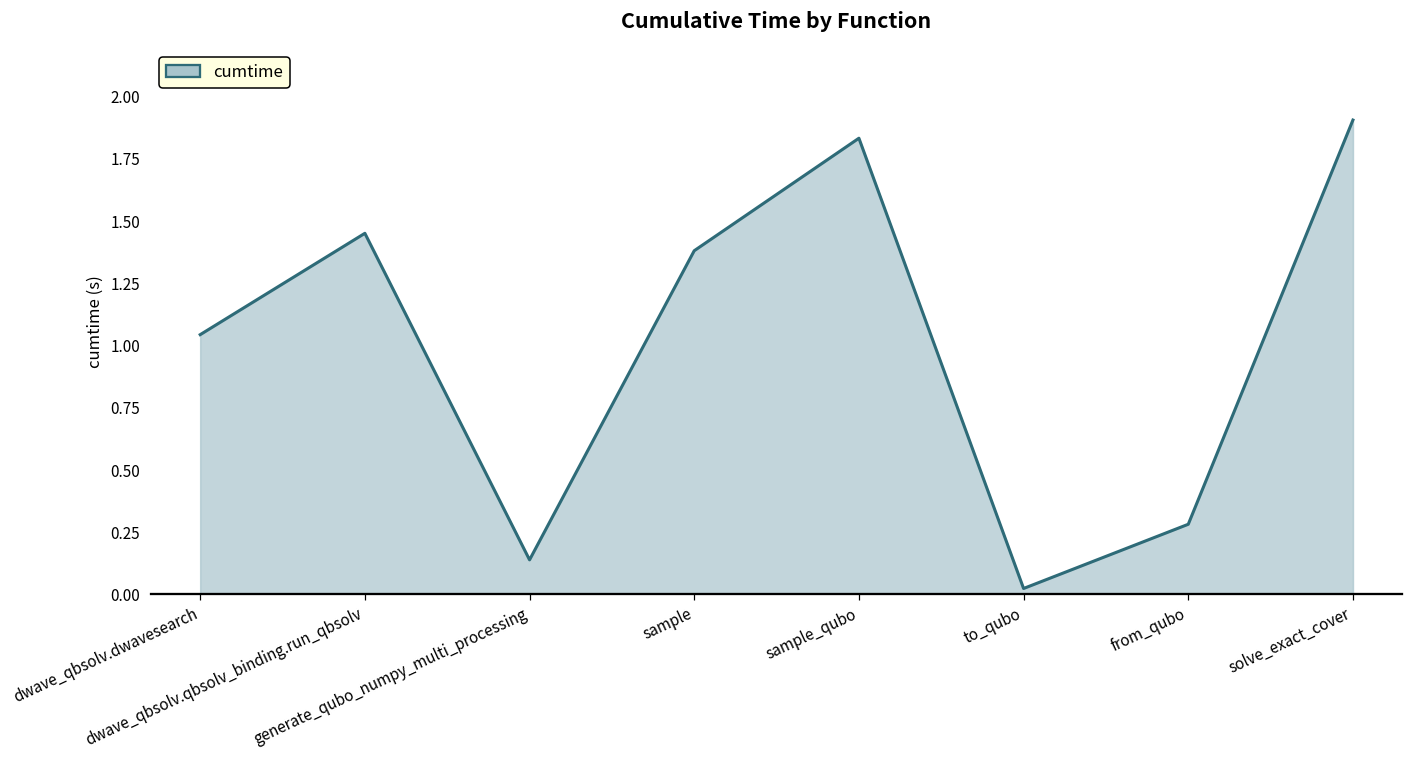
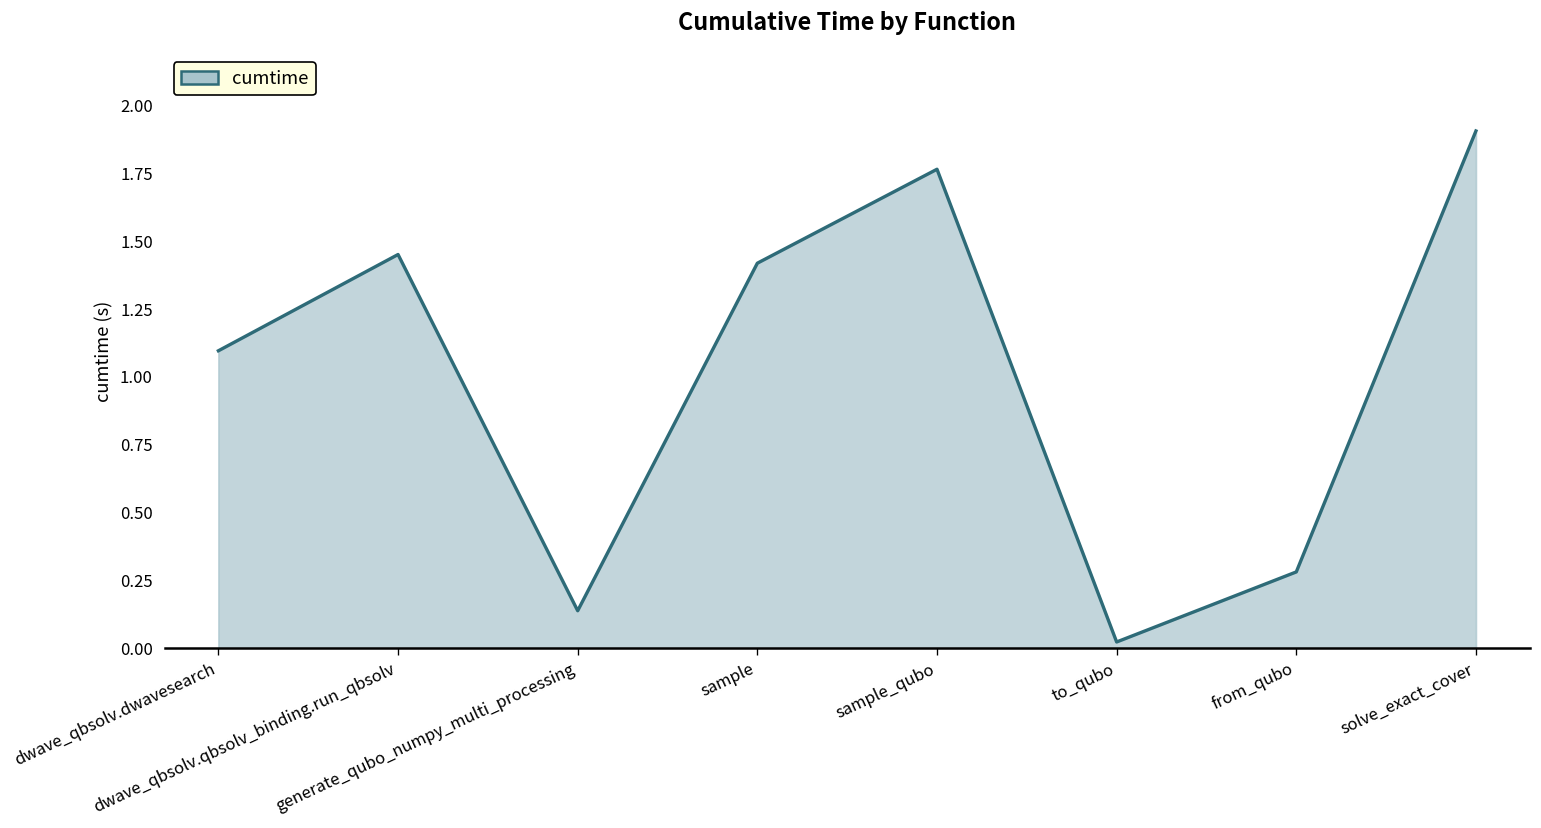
dwave_qbsolv.dwavesearch: 1.04 -> 1.10
sample: 1.38 -> 1.42
sample_qubo: 1.83 -> 1.77
